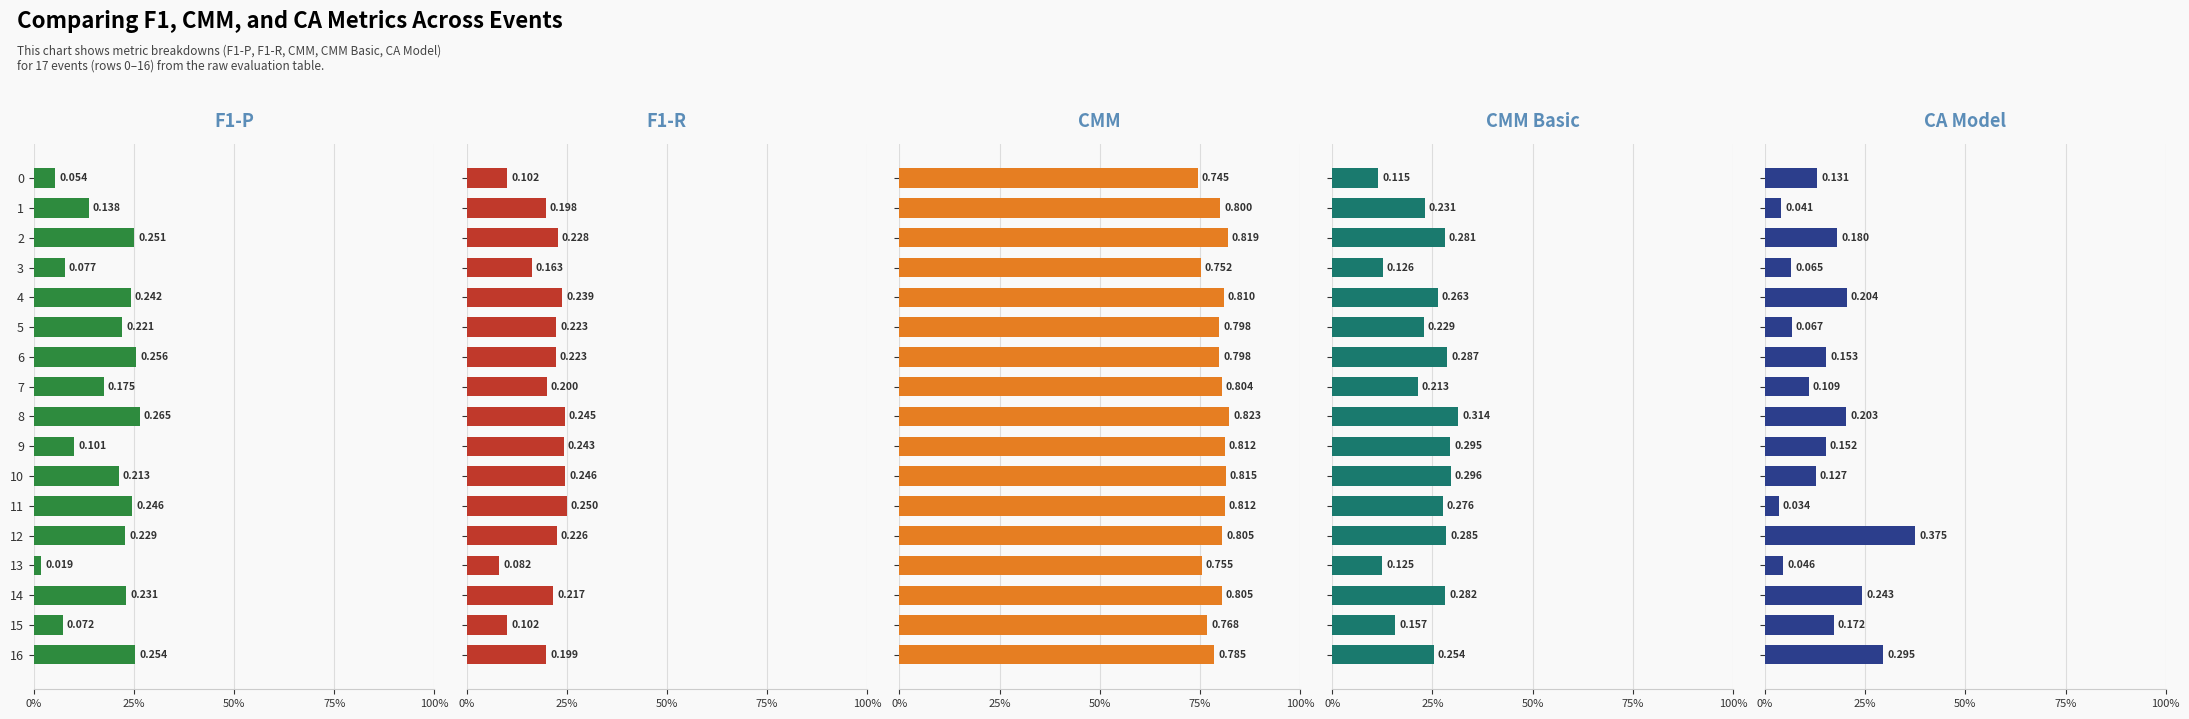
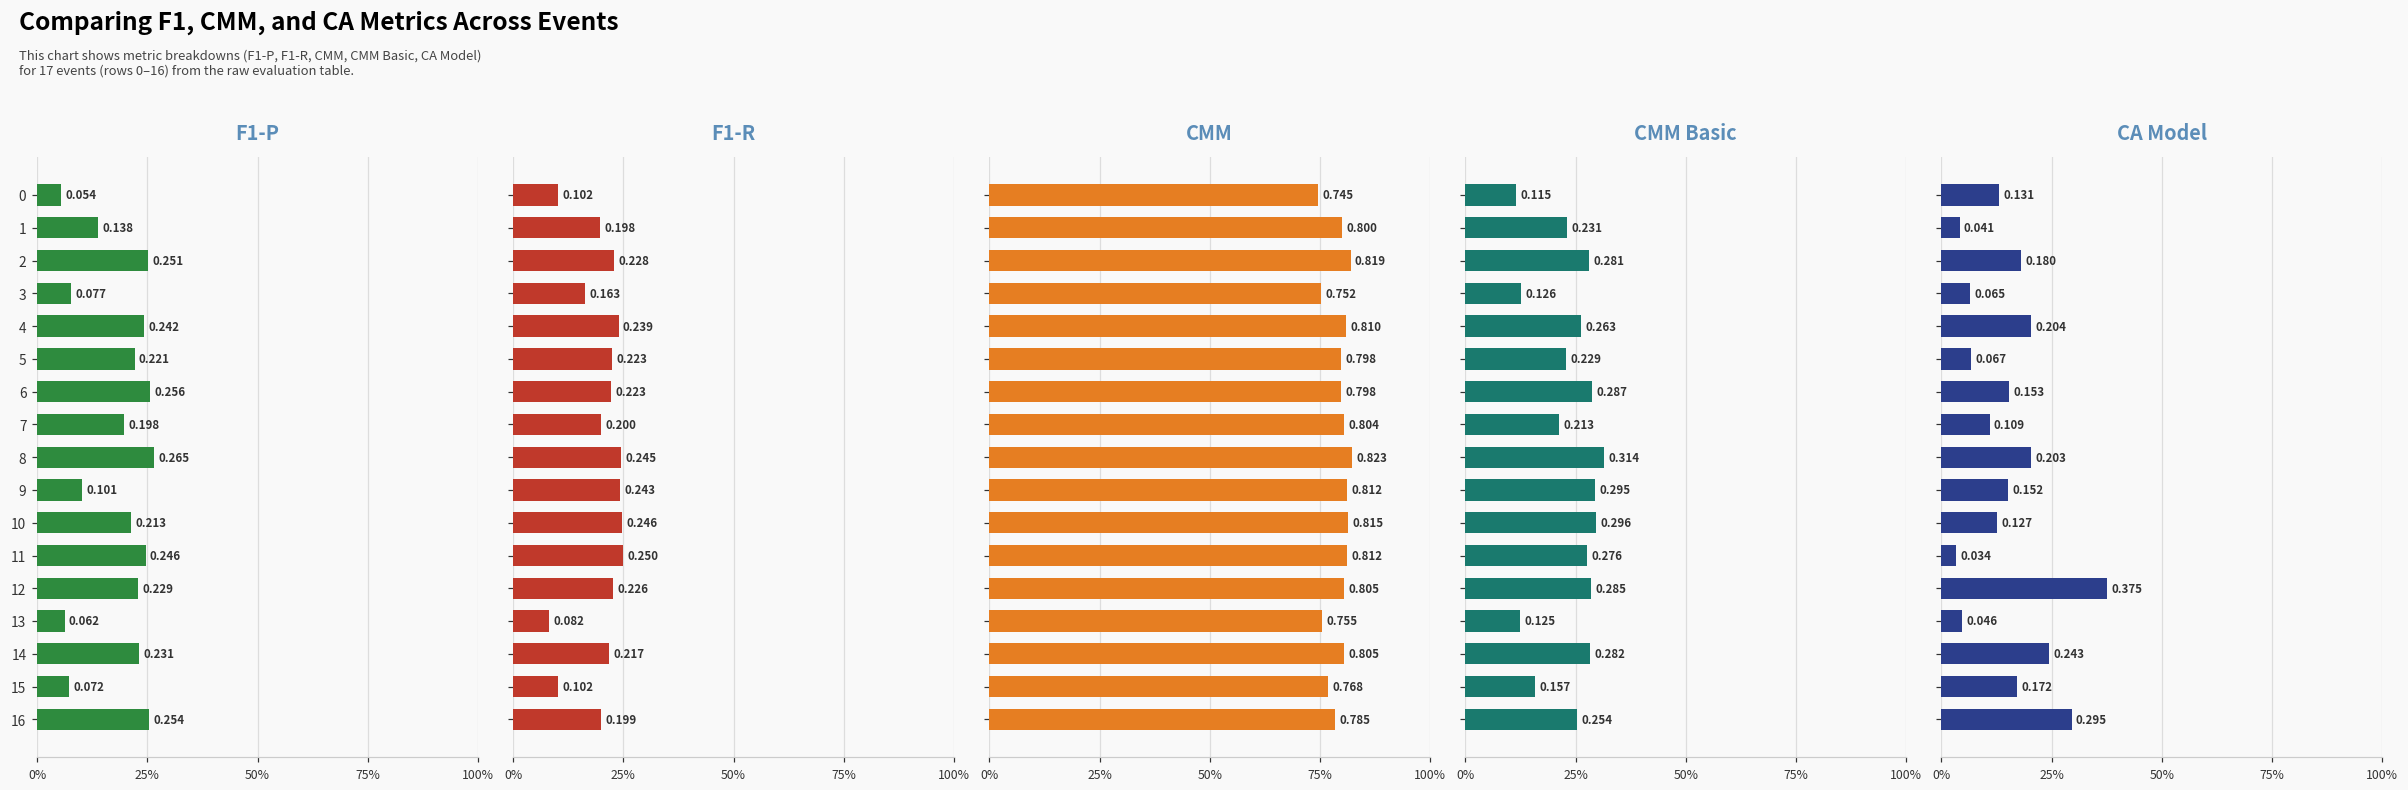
F1-P, 7: 0.175 -> 0.198
F1-P, 13: 0.019 -> 0.062
